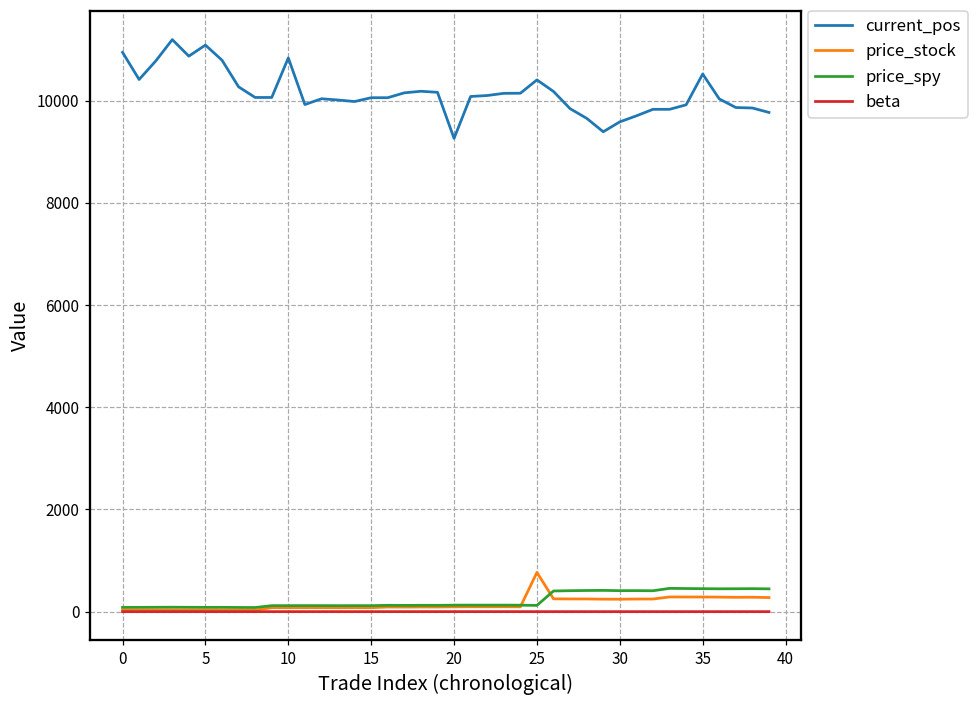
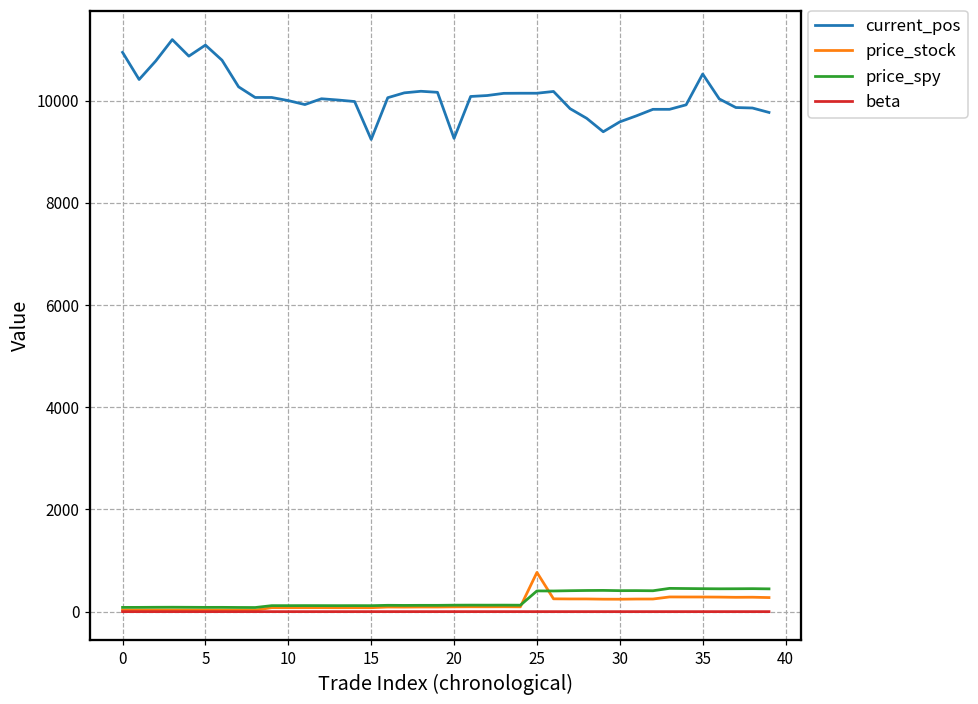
current_pos, 10: 10800 -> 10000
current_pos, 15: 10100 -> 9200
current_pos, 25: 10400 -> 10100
price_spy, 25: 100 -> 400
